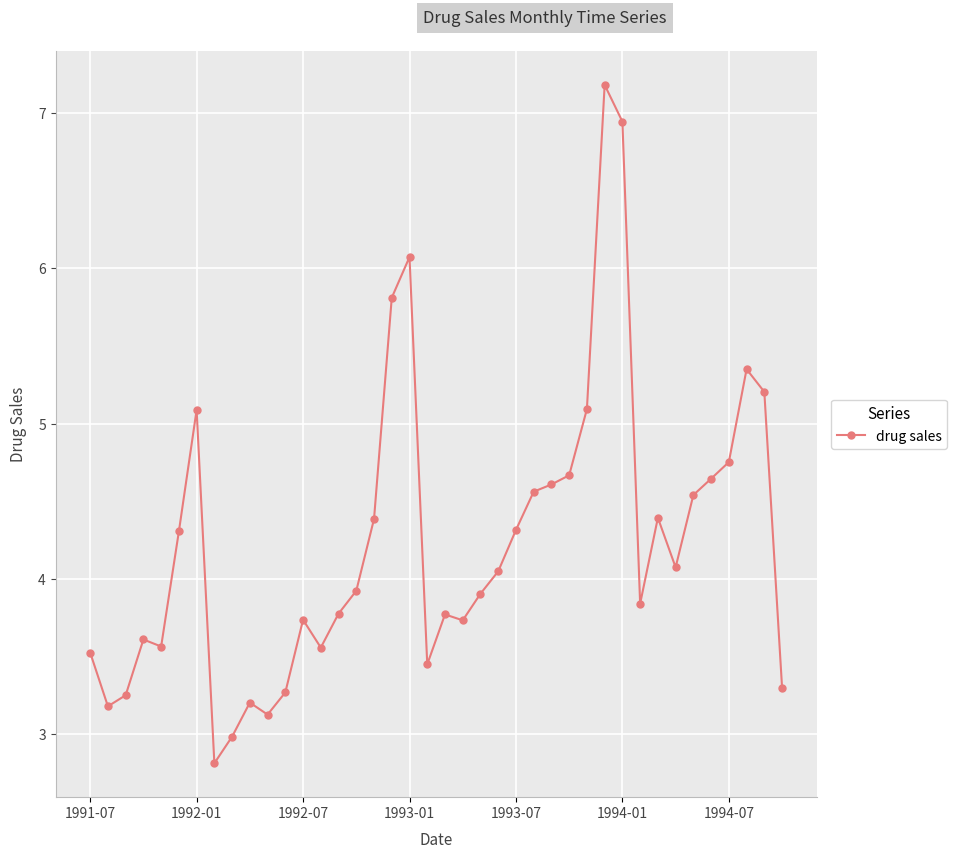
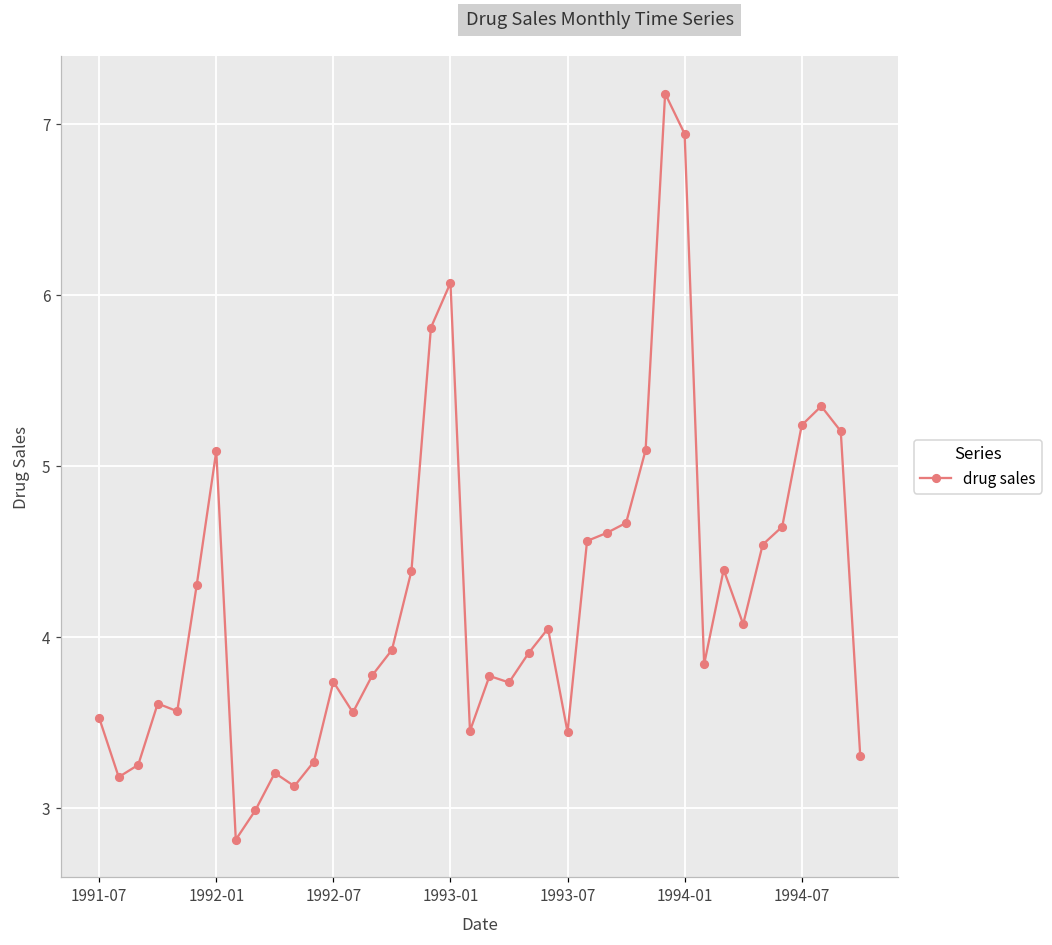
1993-07: 4.32 -> 3.44
1994-07: 4.75 -> 5.24
